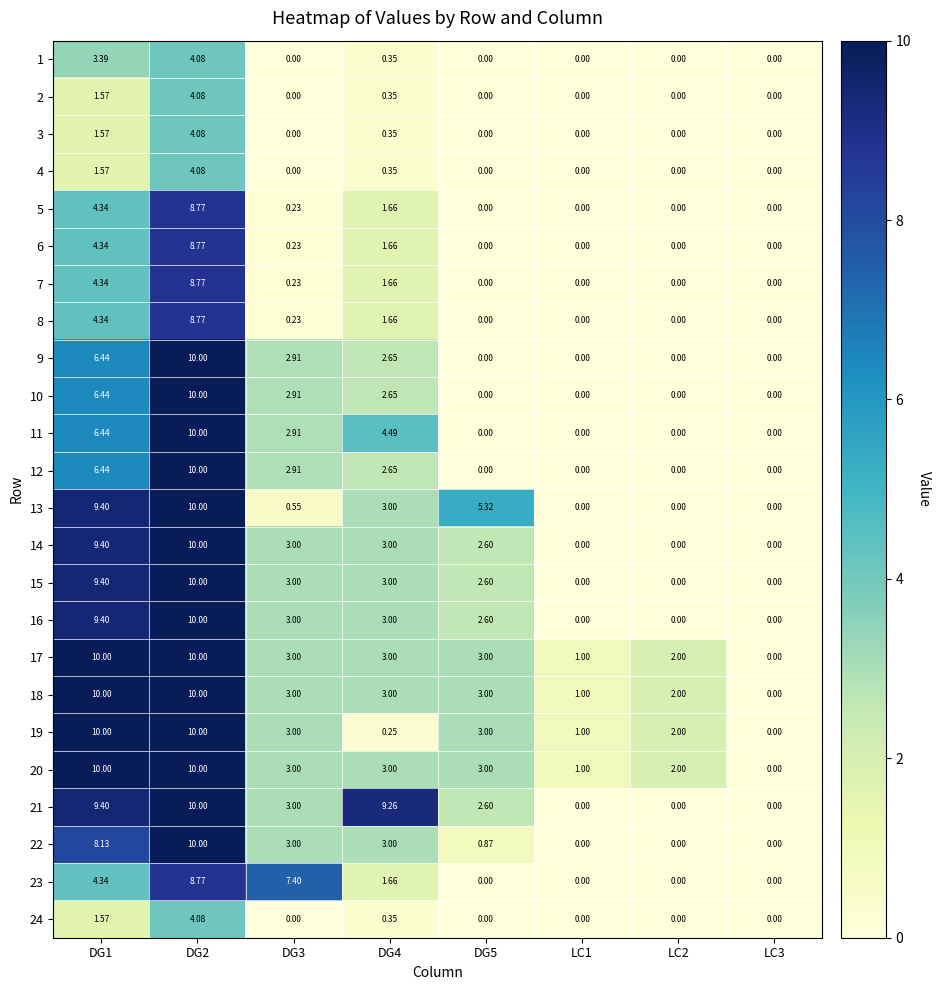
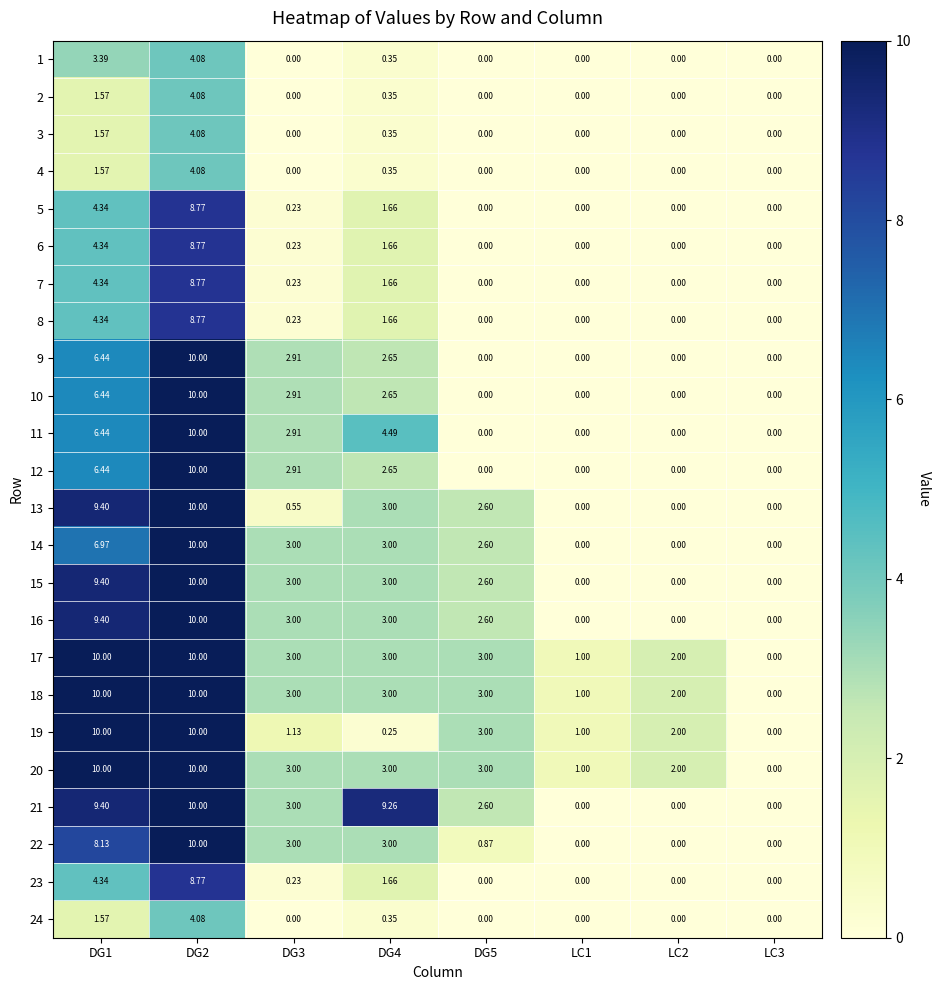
13, DG5: 5.32 -> 2.60
14, DG1: 9.40 -> 6.97
19, DG3: 3.00 -> 1.13
23, DG3: 7.40 -> 0.23
